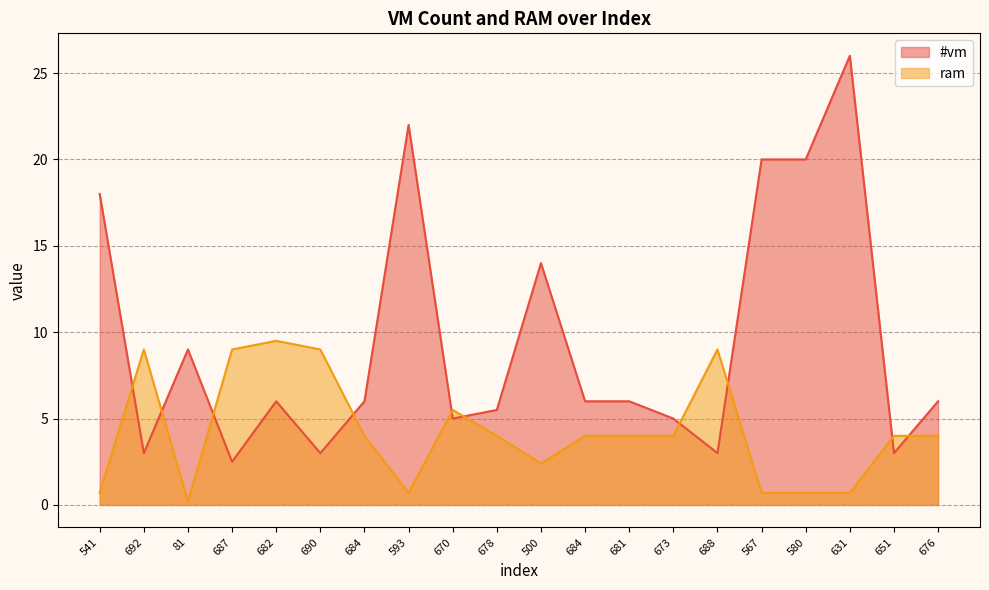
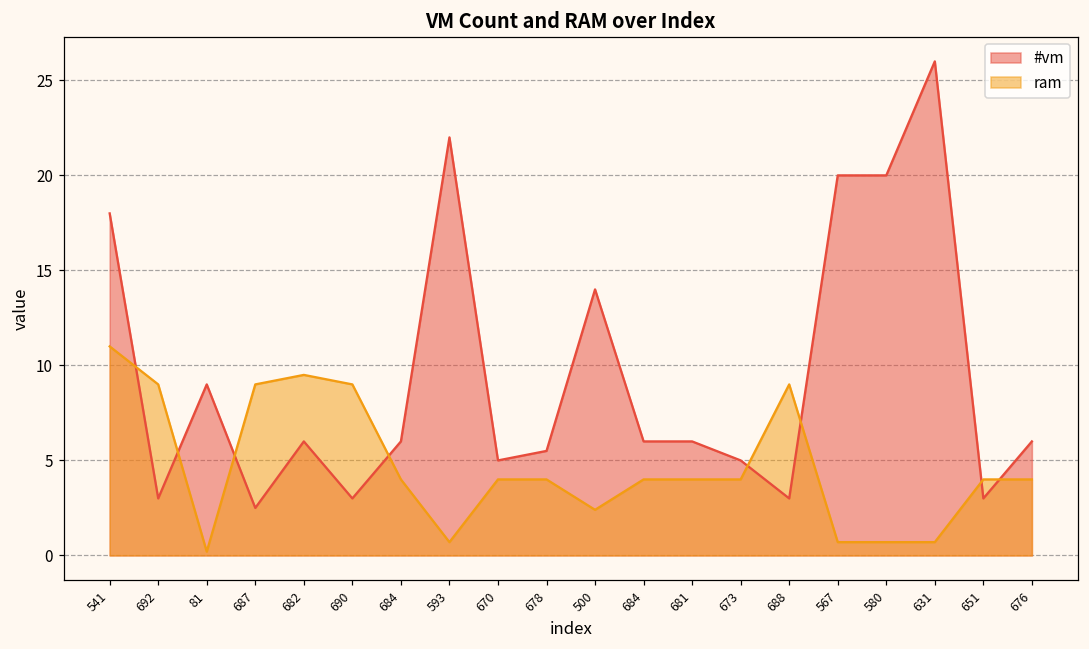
ram, 541: 0.7 -> 11.0
ram, 670: 5.5 -> 4.0
